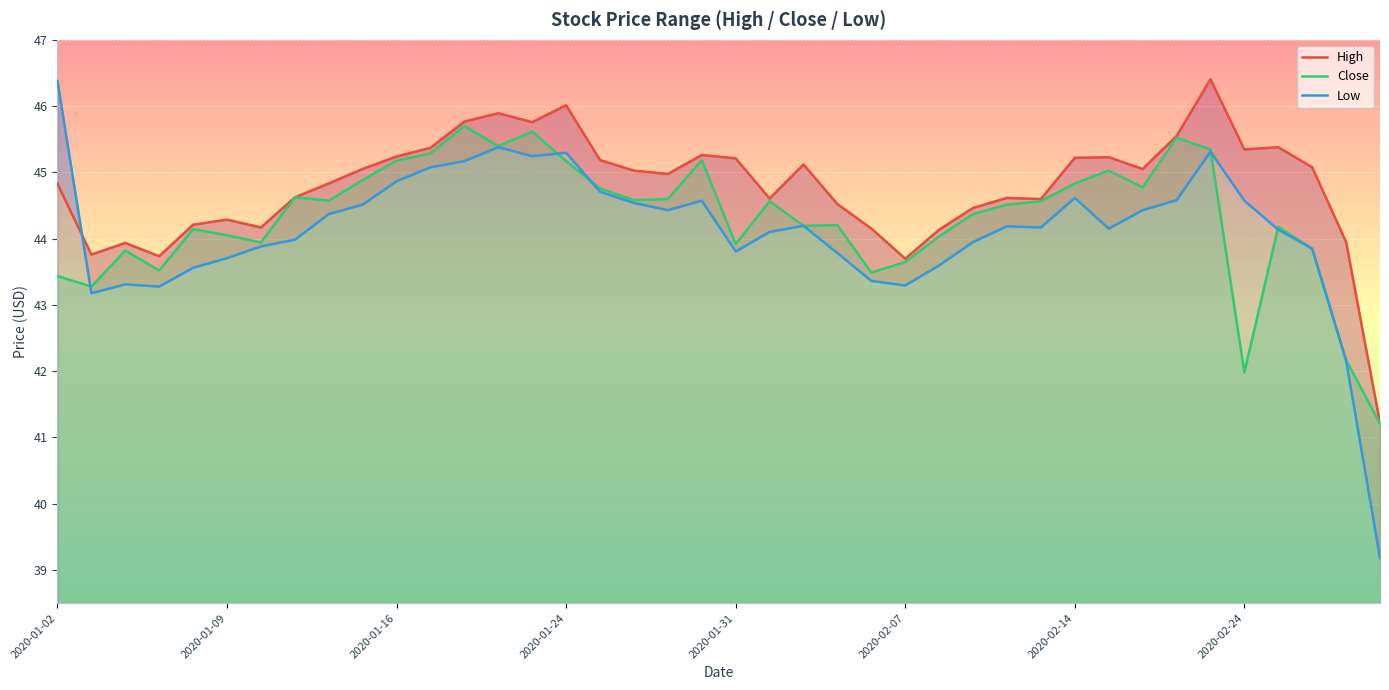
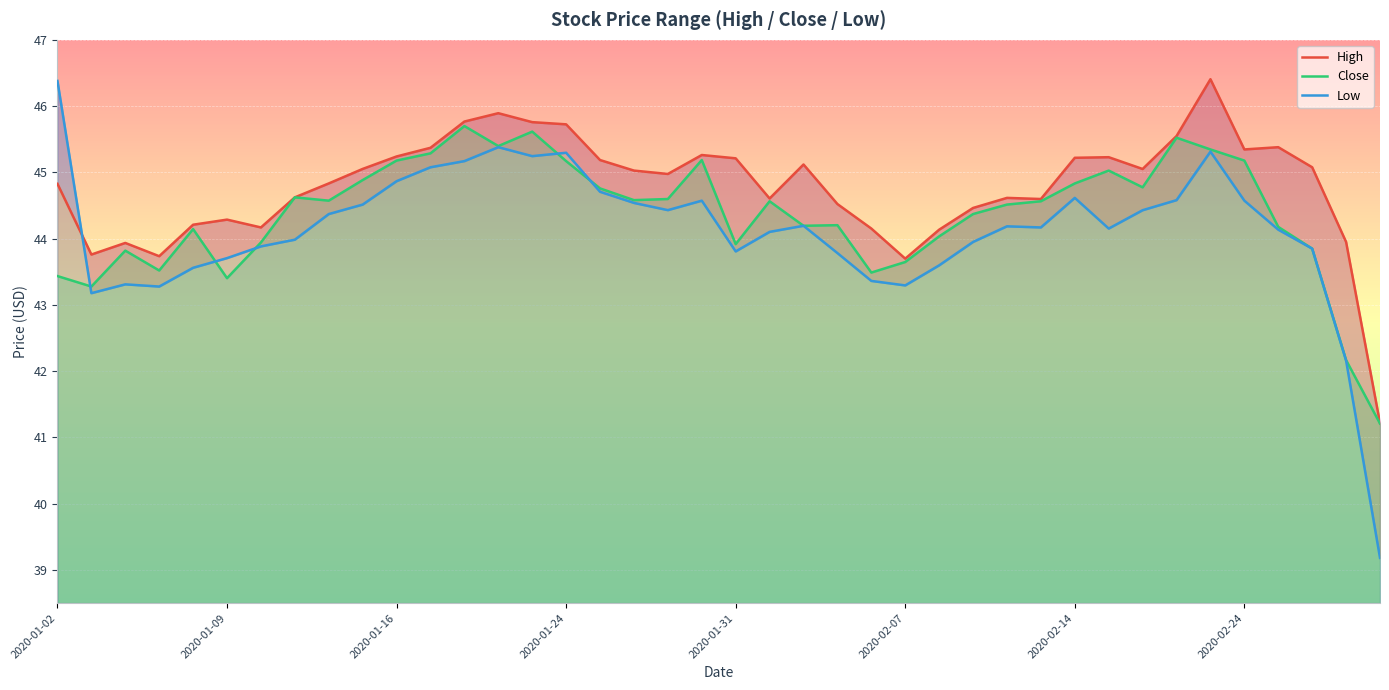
Close, 2020-01-09: 44.1 -> 43.4
High, 2020-01-24: 46.0 -> 45.7
Close, 2020-02-24: 42.0 -> 45.2
